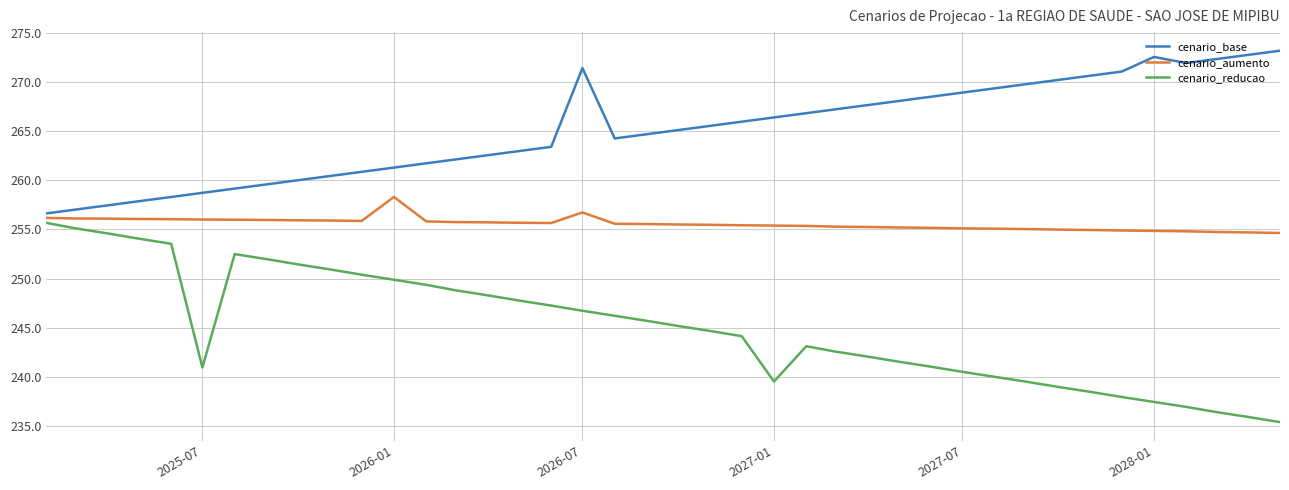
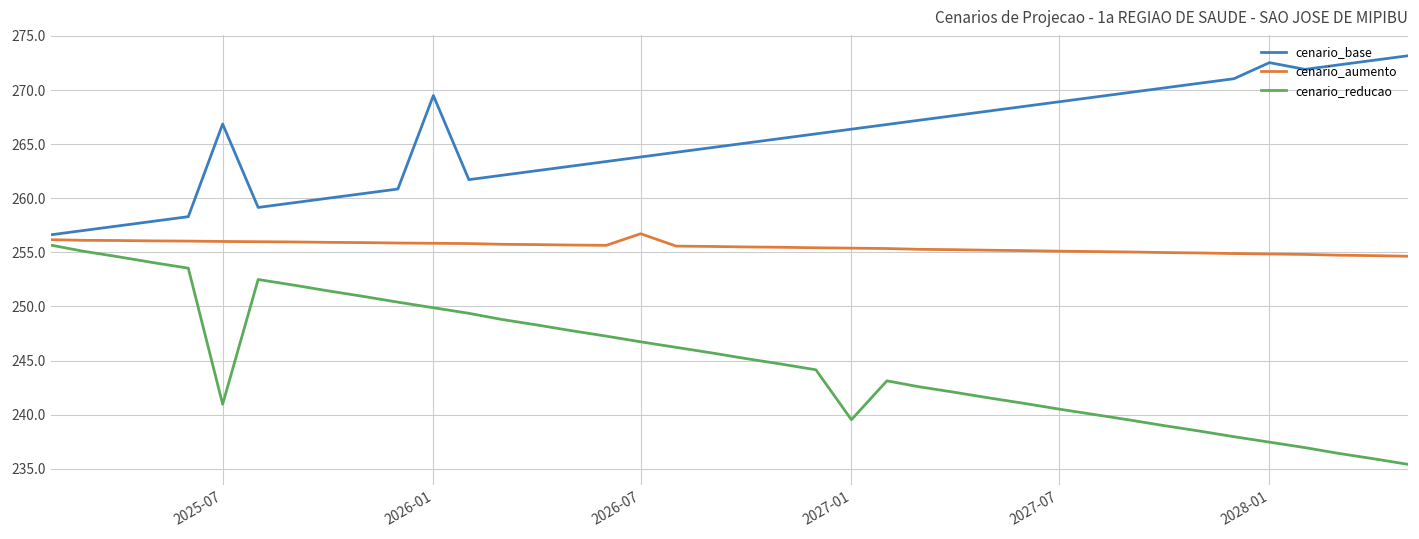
cenario_base, 2025-07: 259 -> 267
cenario_base, 2026-01: 261 -> 269
cenario_aumento, 2026-01: 258 -> 256
cenario_base, 2026-07: 271 -> 264
